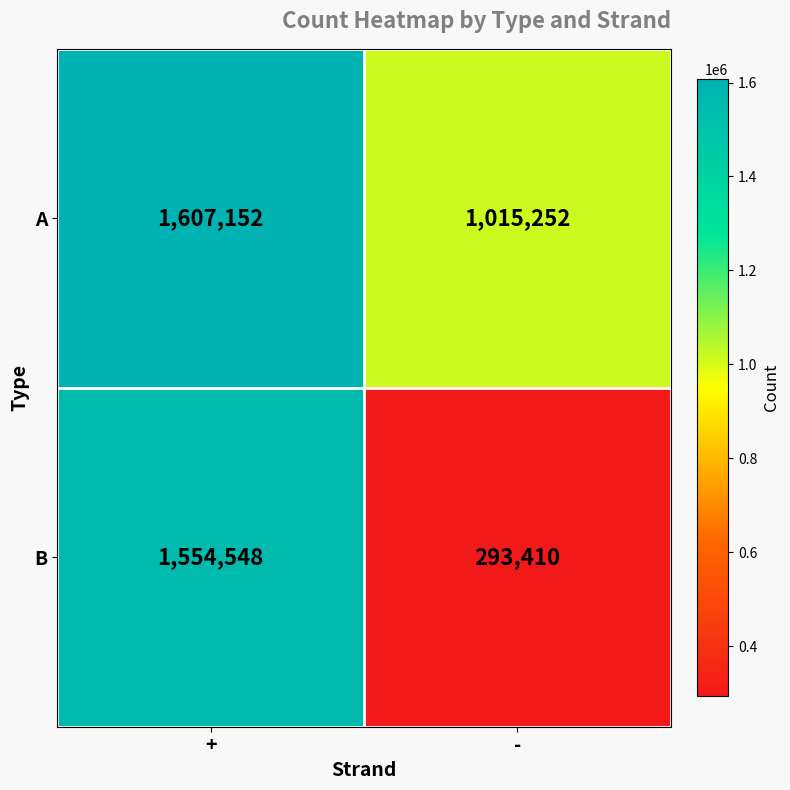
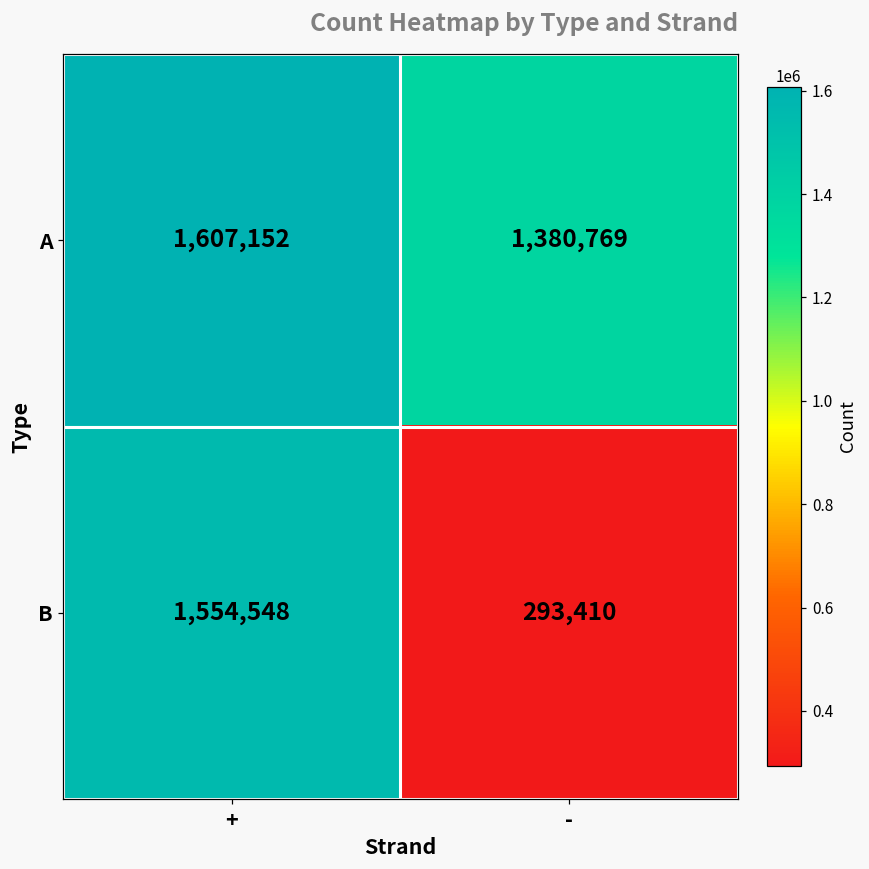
A, -: 1,015,252 -> 1,380,769
